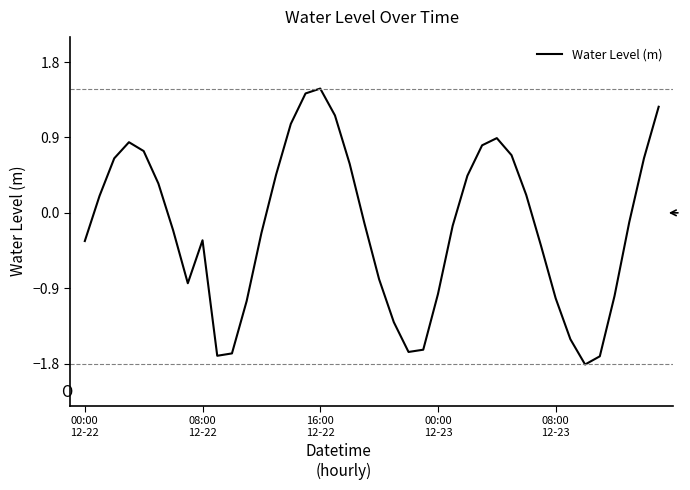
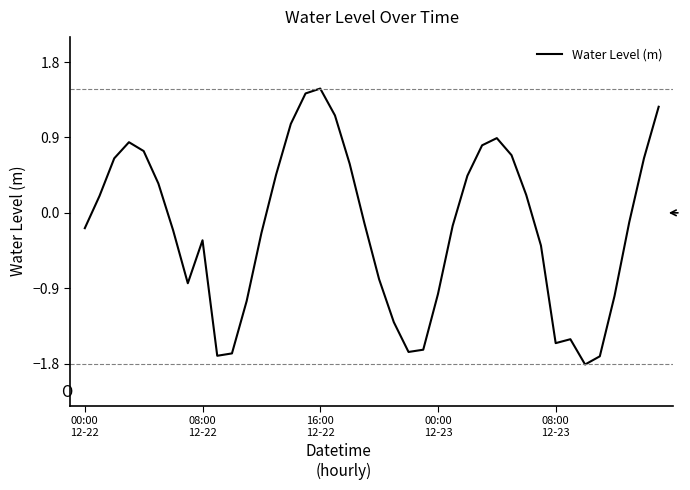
00:00 12-22: -0.3 -> -0.2
08:00 12-23: -1.0 -> -1.6
